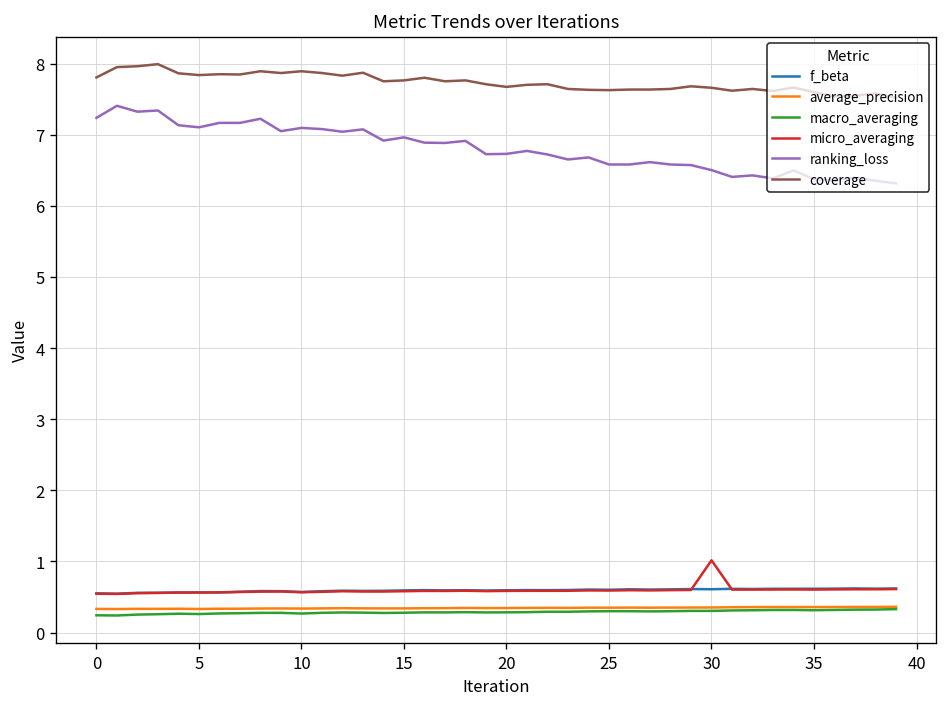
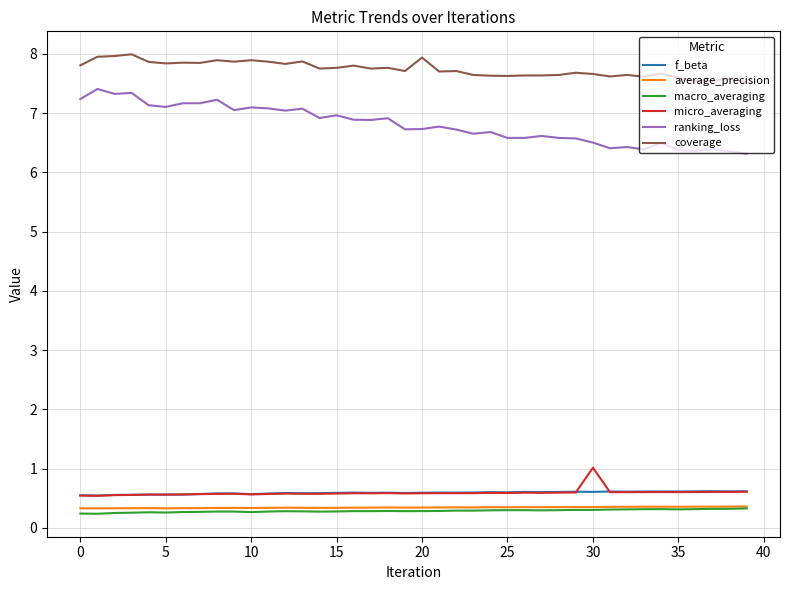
coverage, 20: 7.7 -> 7.9
